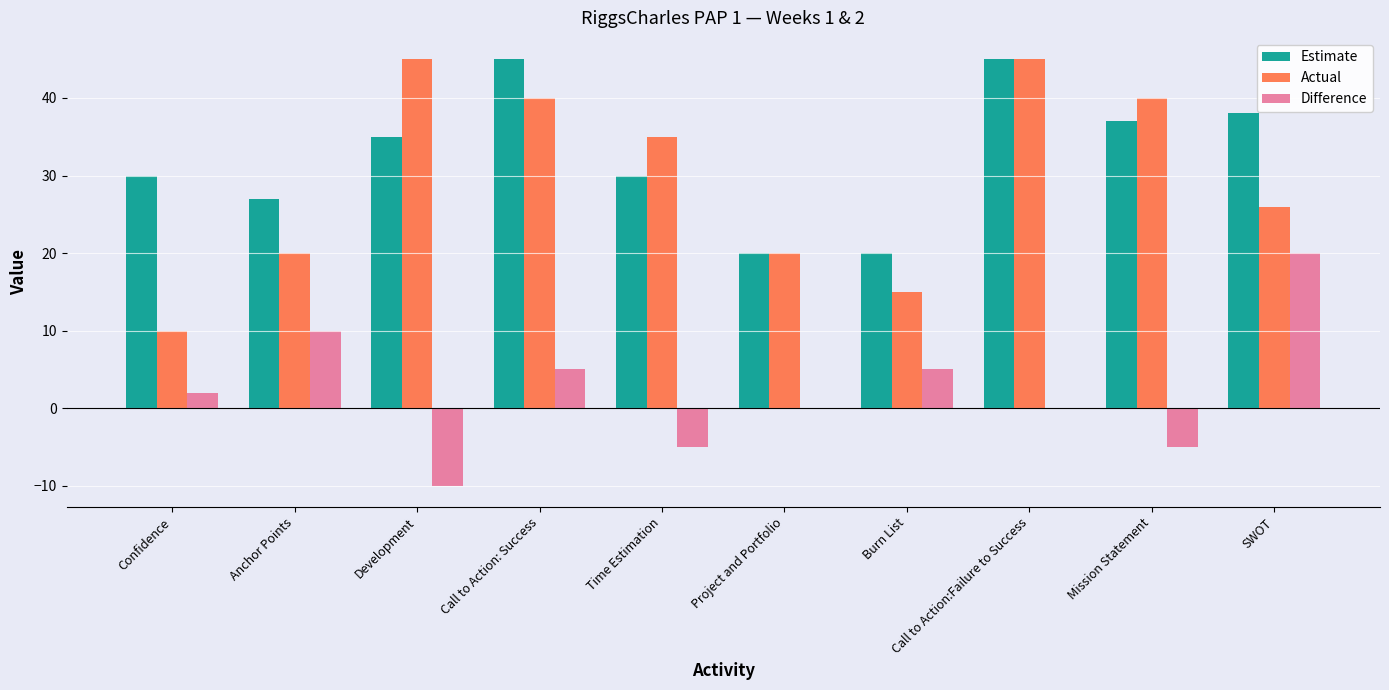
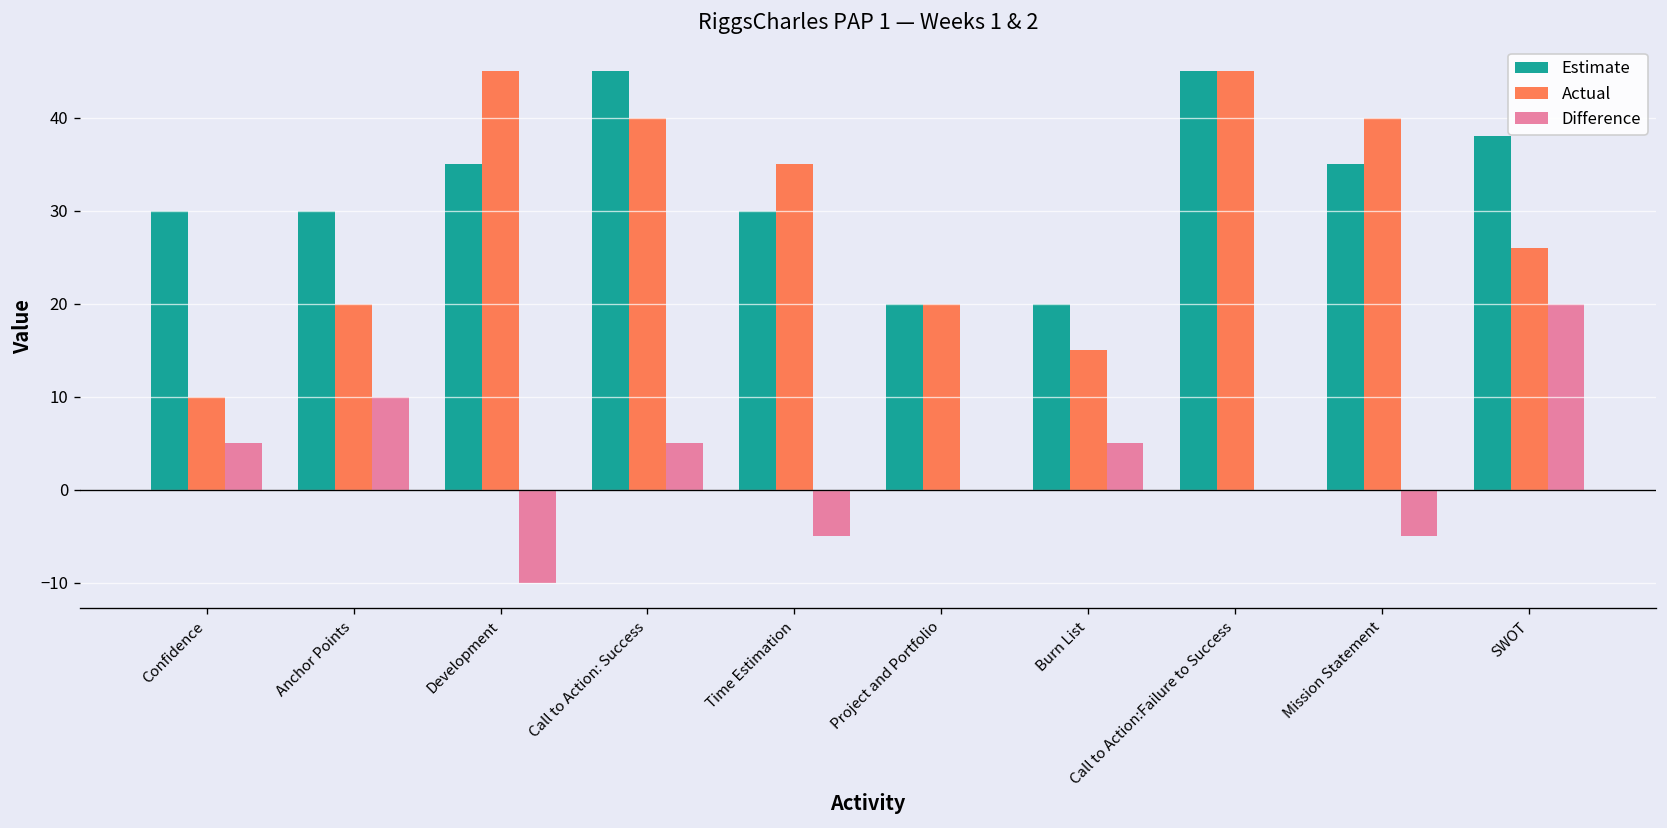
Difference, Confidence: 2 -> 5
Estimate, Anchor Points: 27 -> 30
Estimate, Mission Statement: 37 -> 35
